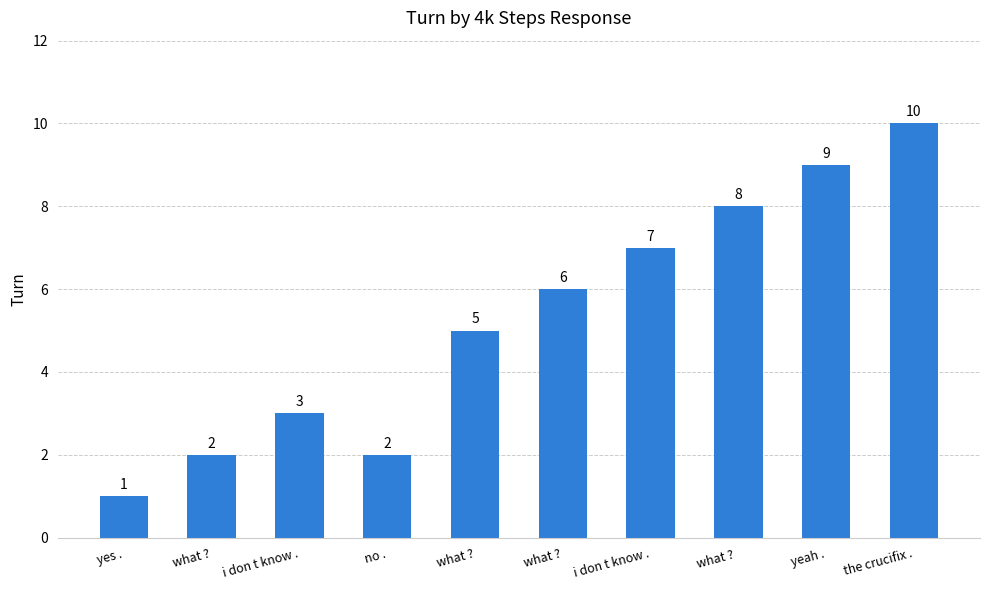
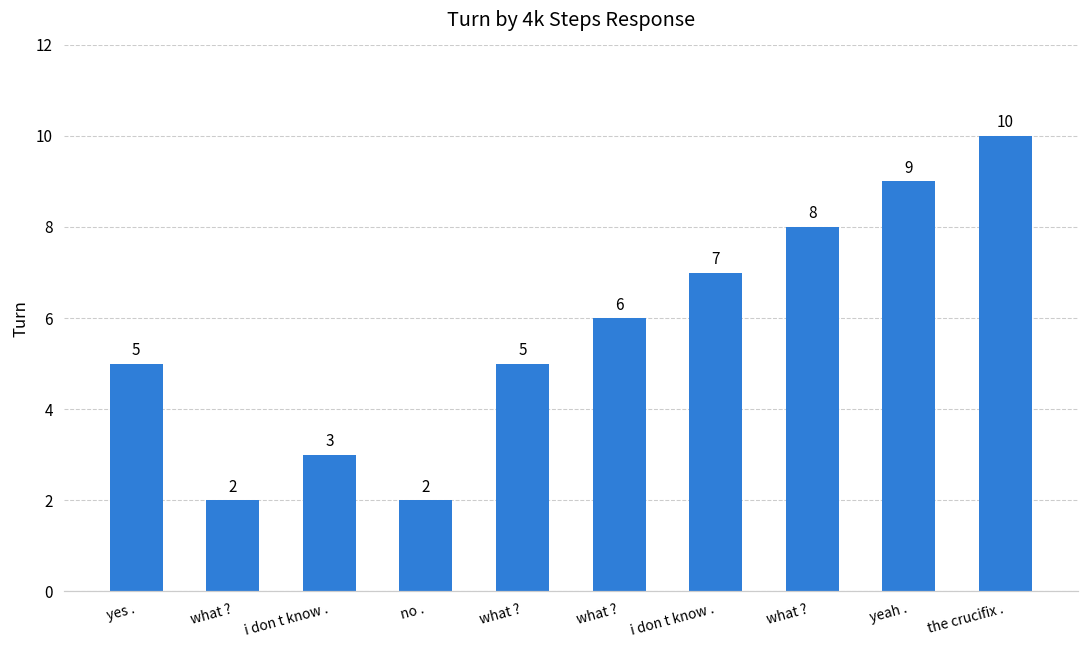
yes .: 1 -> 5
